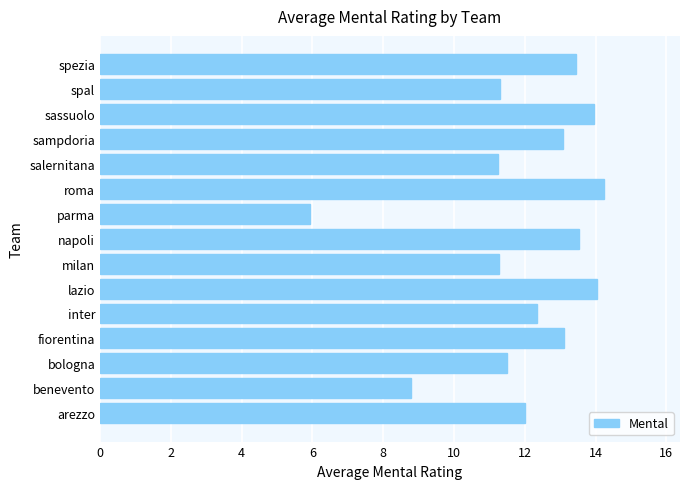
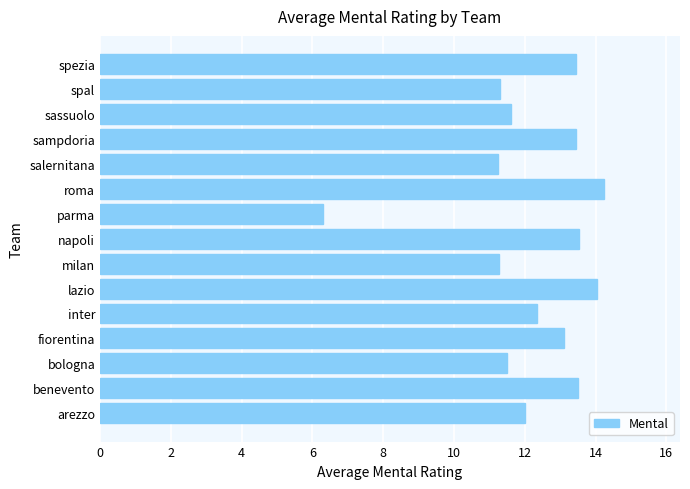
sassuolo: 14.0 -> 11.6
sampdoria: 13.1 -> 13.5
parma: 5.9 -> 6.3
benevento: 8.8 -> 13.5
